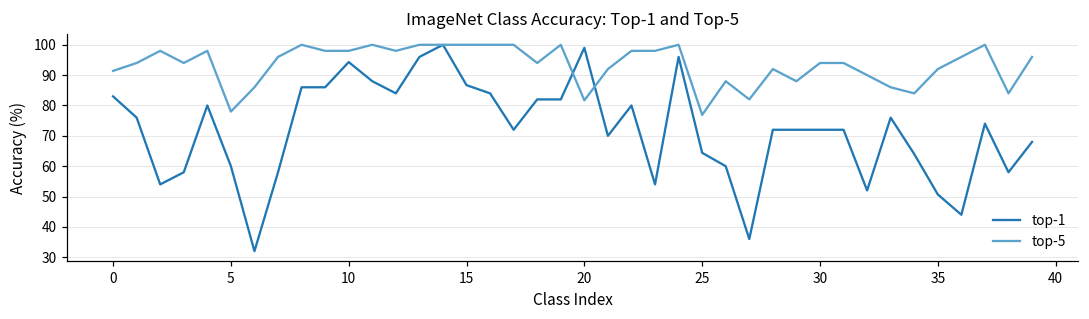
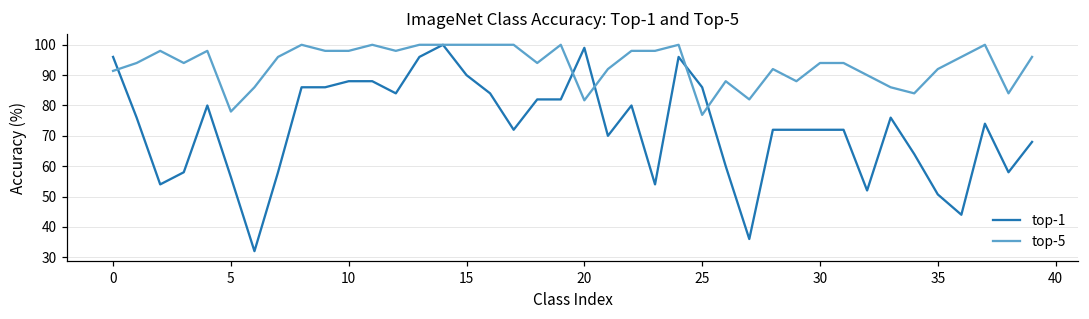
top-1, 0: 83 -> 96
top-1, 5: 60 -> 56
top-1, 10: 94 -> 88
top-1, 15: 87 -> 90
top-1, 25: 64 -> 86
